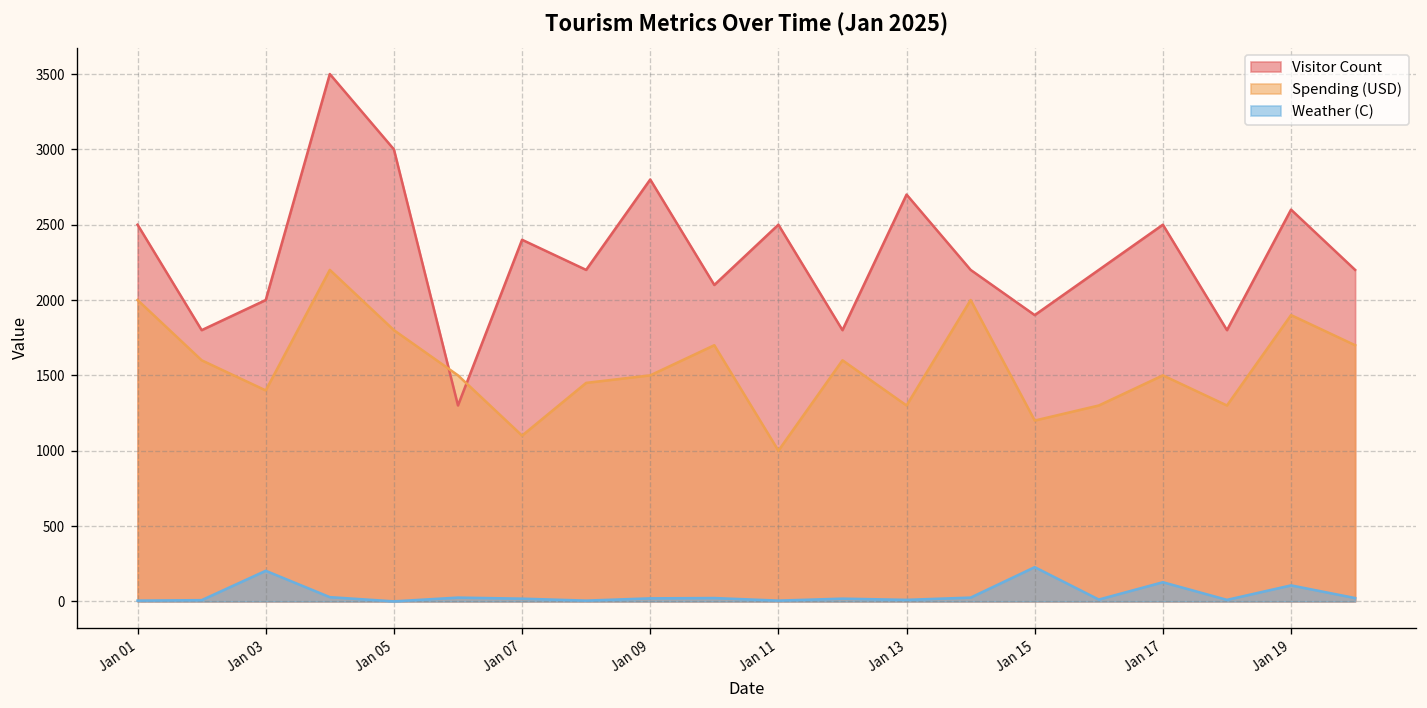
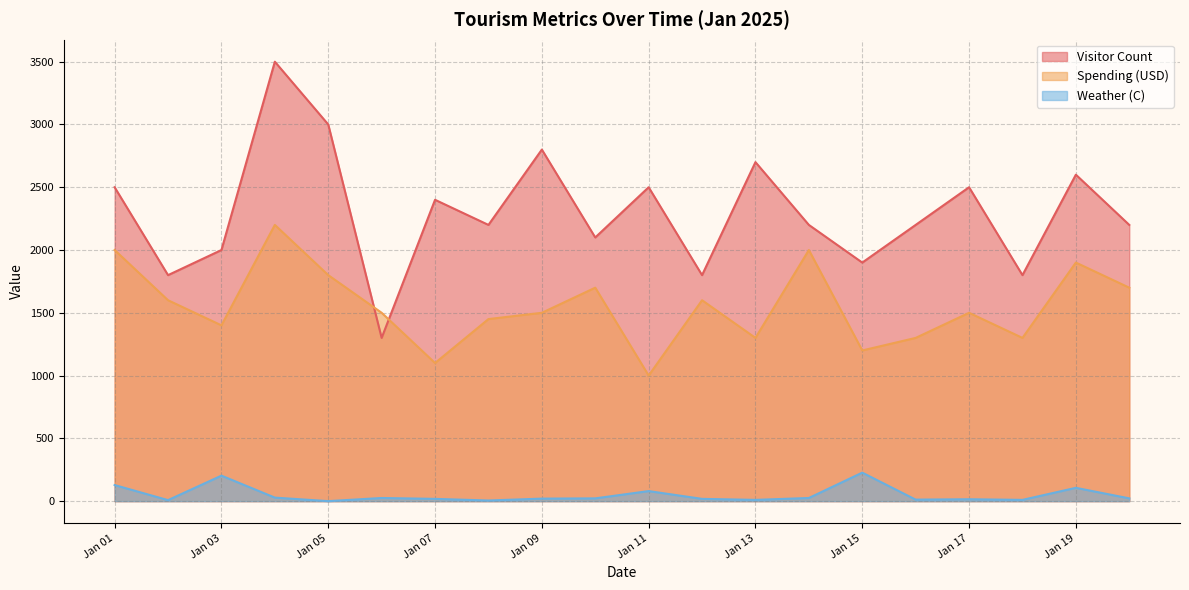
Weather (C), Jan 01: 10 -> 130
Weather (C), Jan 11: 10 -> 80
Weather (C), Jan 17: 130 -> 20
